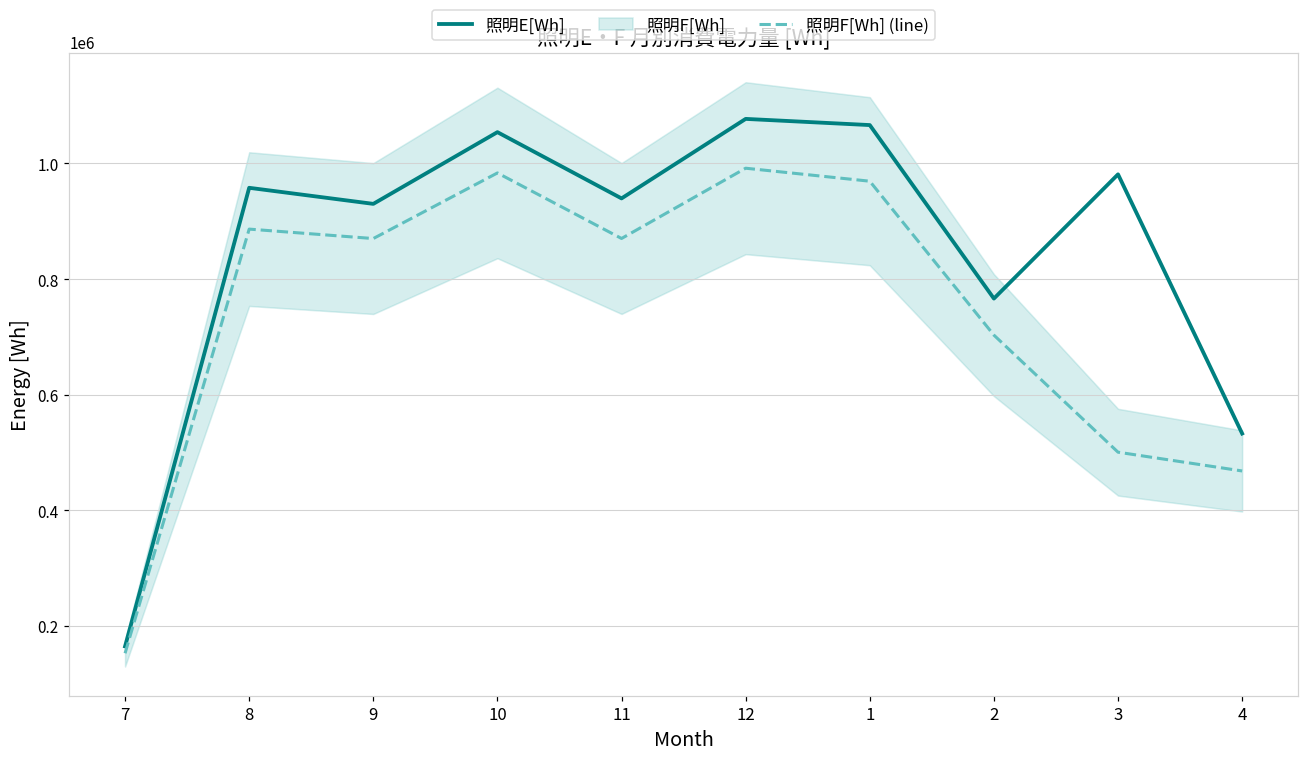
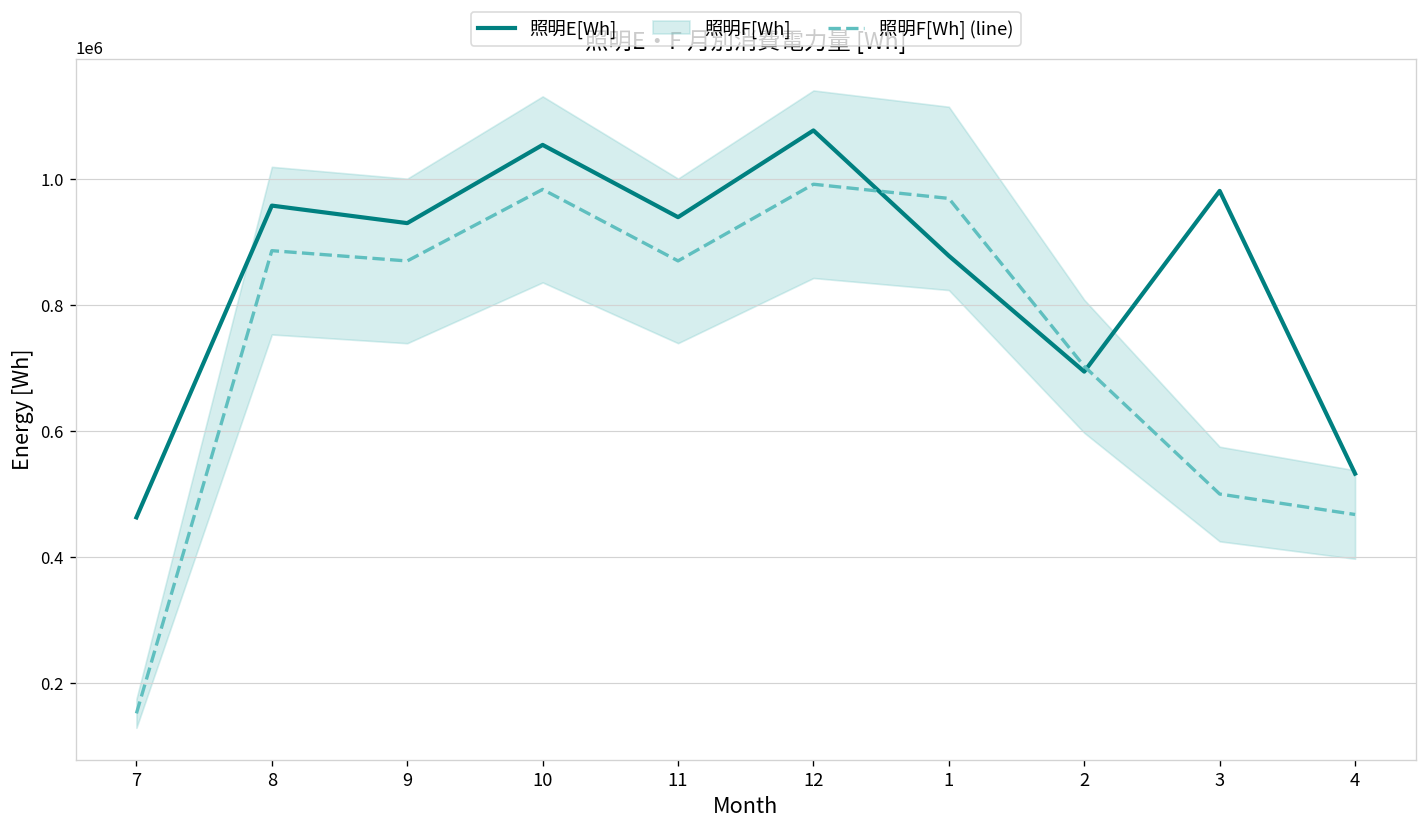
照明E[Wh], 7: 160000 -> 460000
照明E[Wh], 1: 1070000 -> 880000
照明E[Wh], 2: 770000 -> 690000
